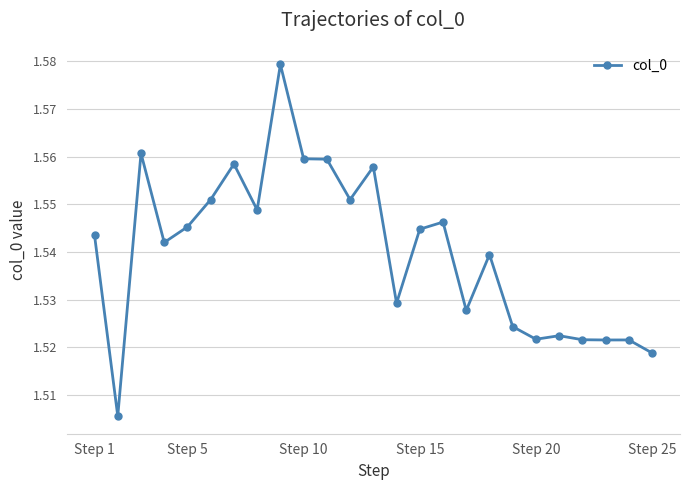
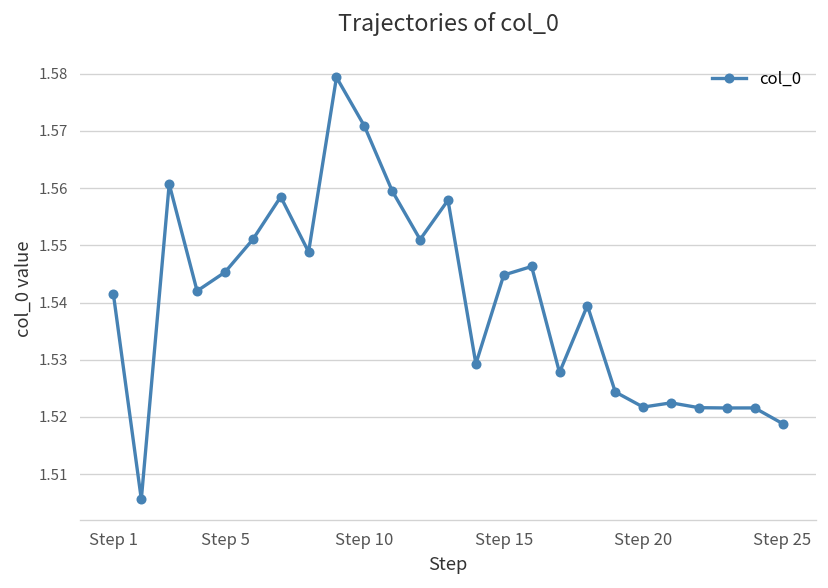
Step 1: 1.544 -> 1.541
Step 10: 1.560 -> 1.571
